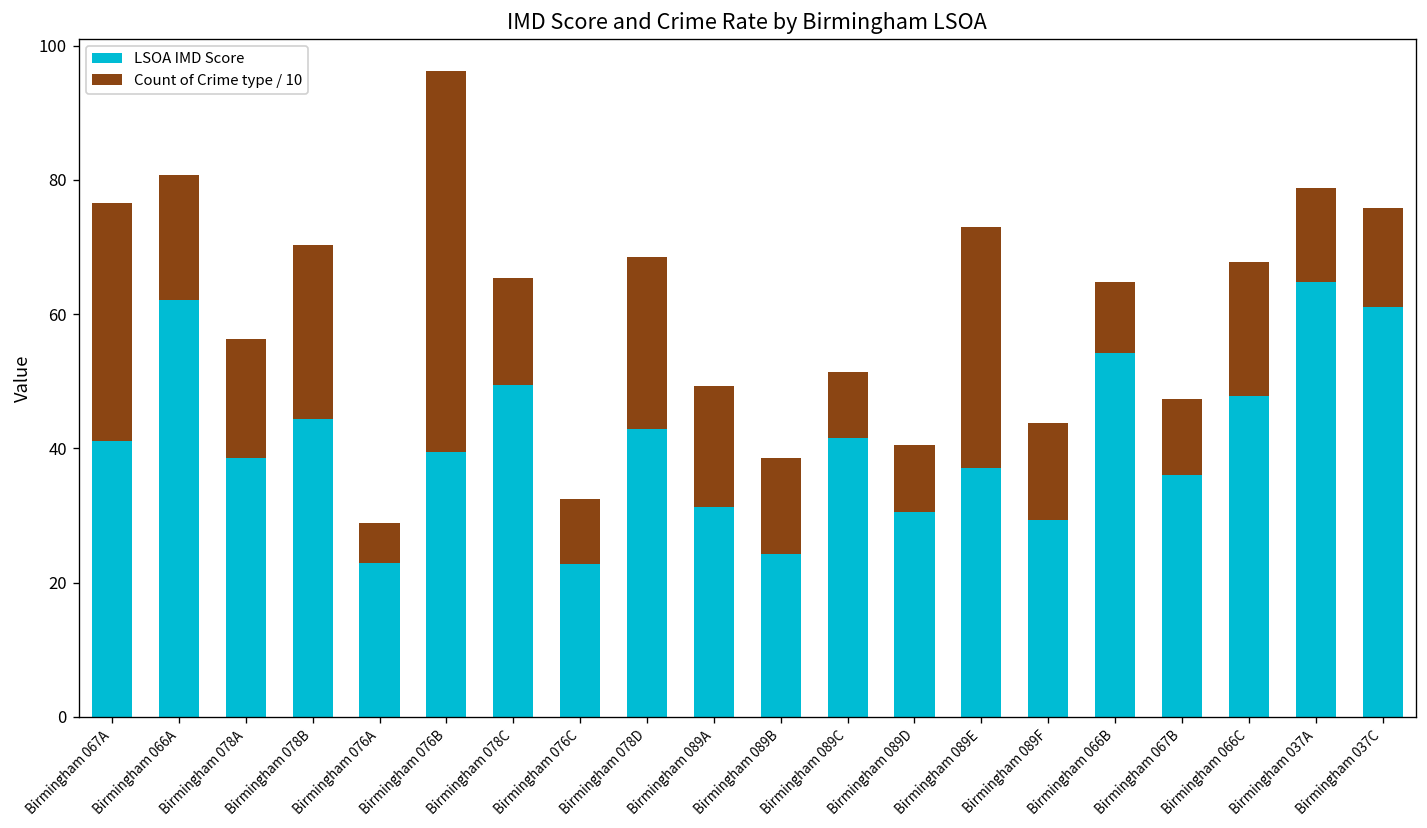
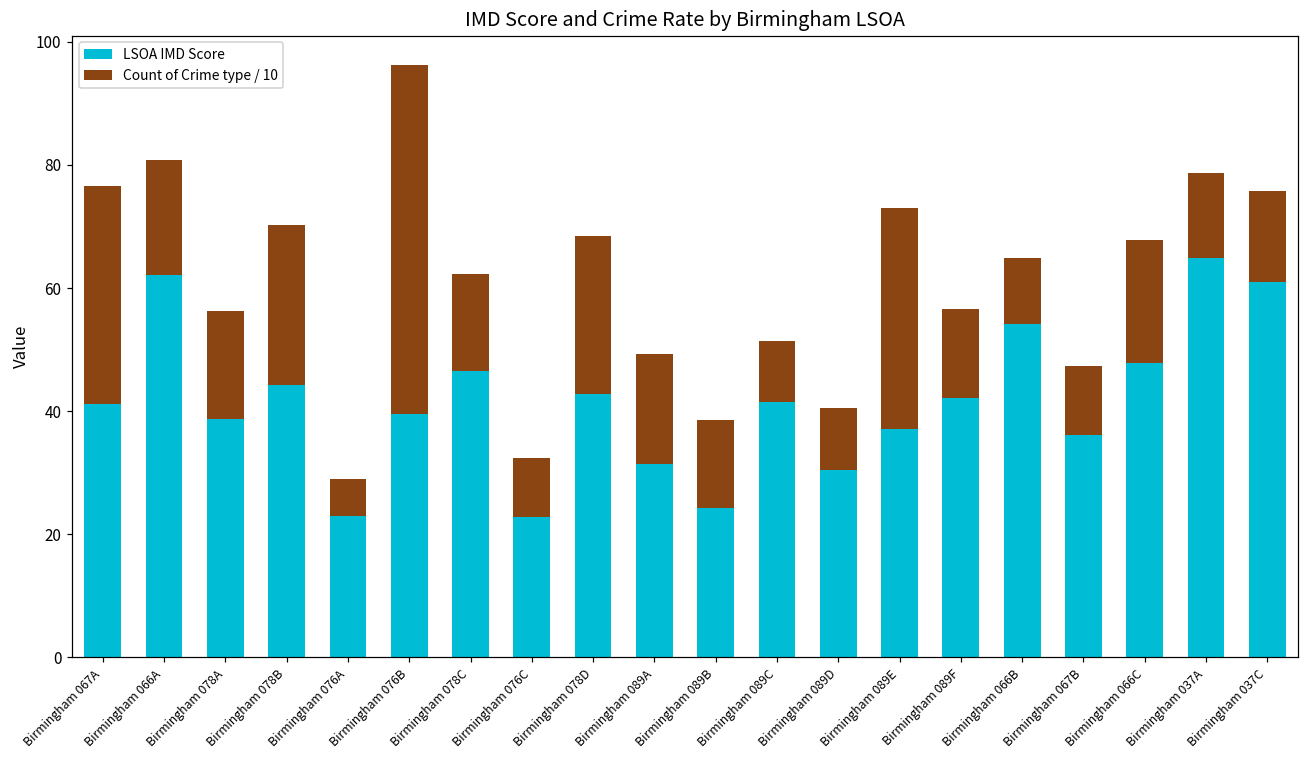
LSOA IMD Score, Birmingham 078C: 49 -> 46
LSOA IMD Score, Birmingham 089F: 29 -> 42
